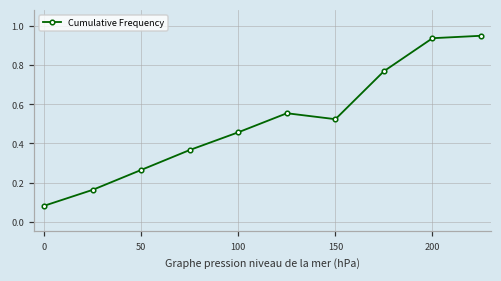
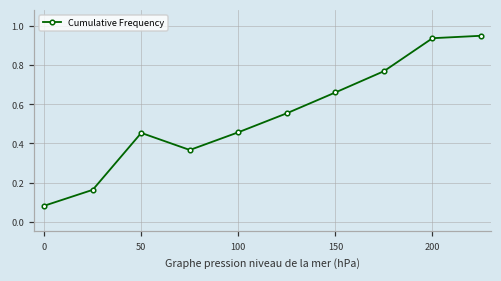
50: 0.26 -> 0.45
150: 0.52 -> 0.66
